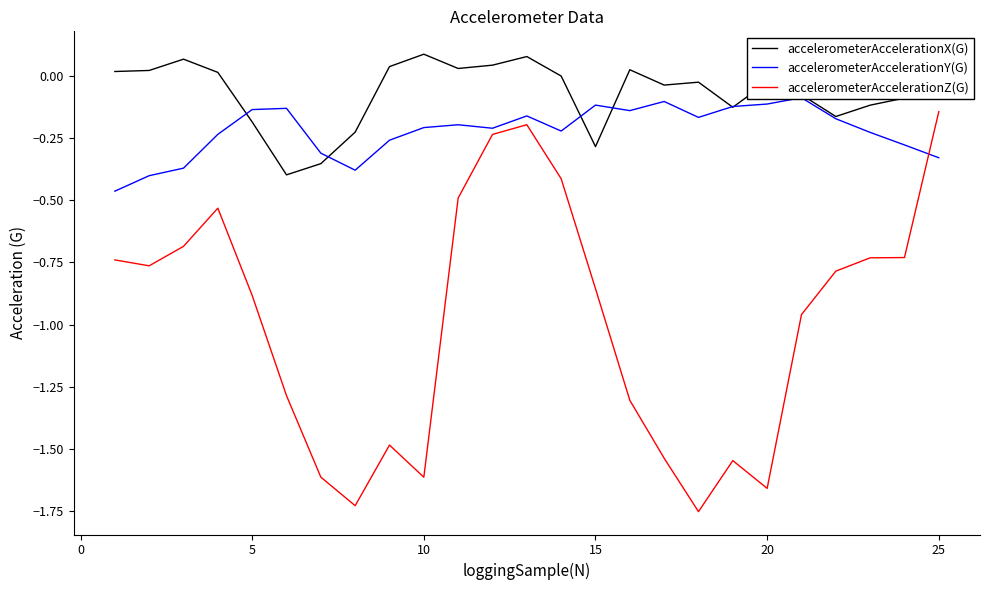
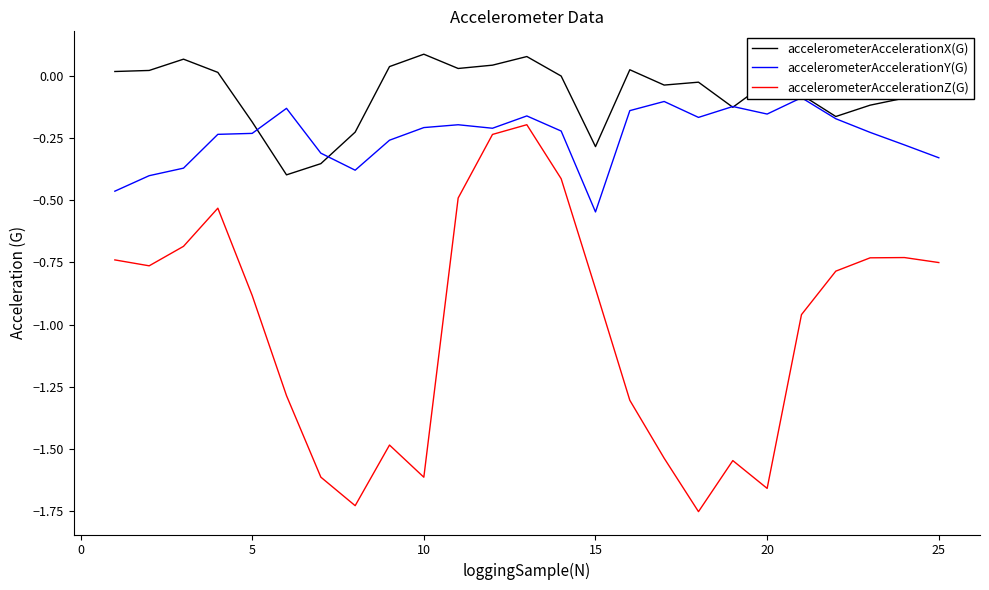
accelerometerAccelerationY(G), 5: -0.13 -> -0.23
accelerometerAccelerationY(G), 15: -0.12 -> -0.55
accelerometerAccelerationY(G), 20: -0.11 -> -0.15
accelerometerAccelerationZ(G), 25: -0.14 -> -0.75
